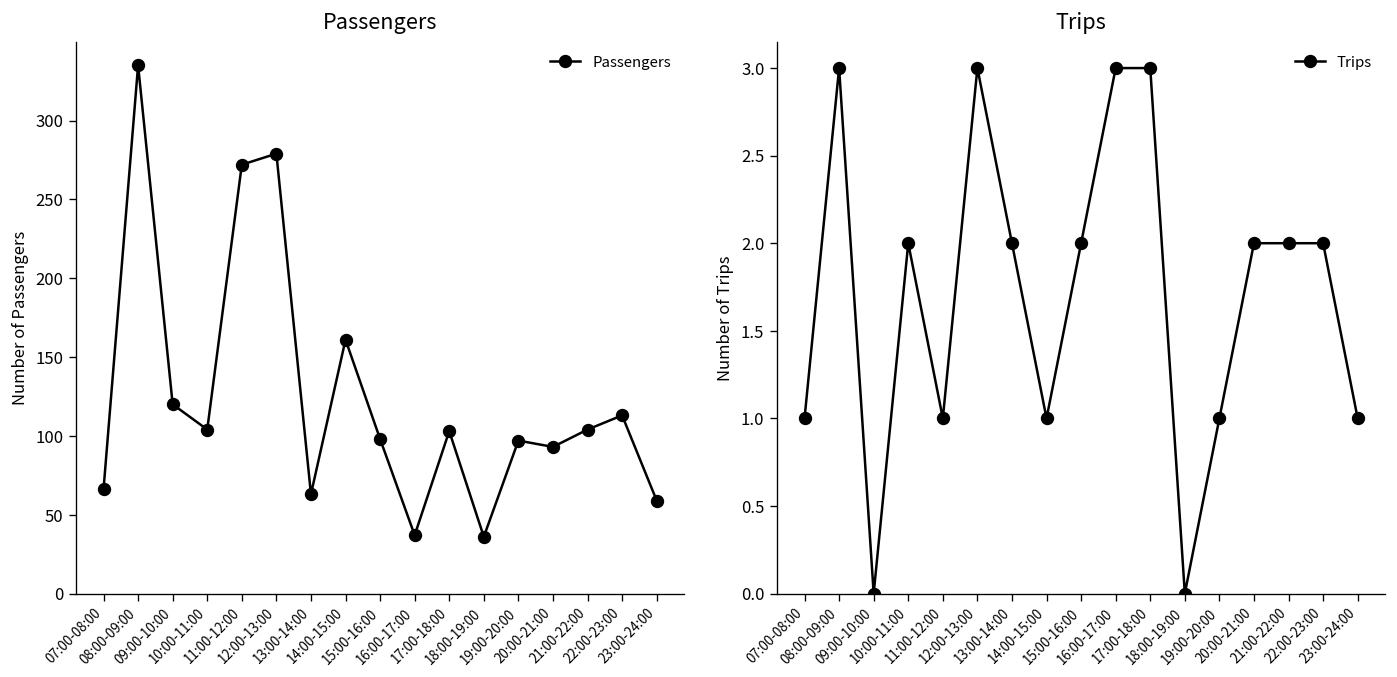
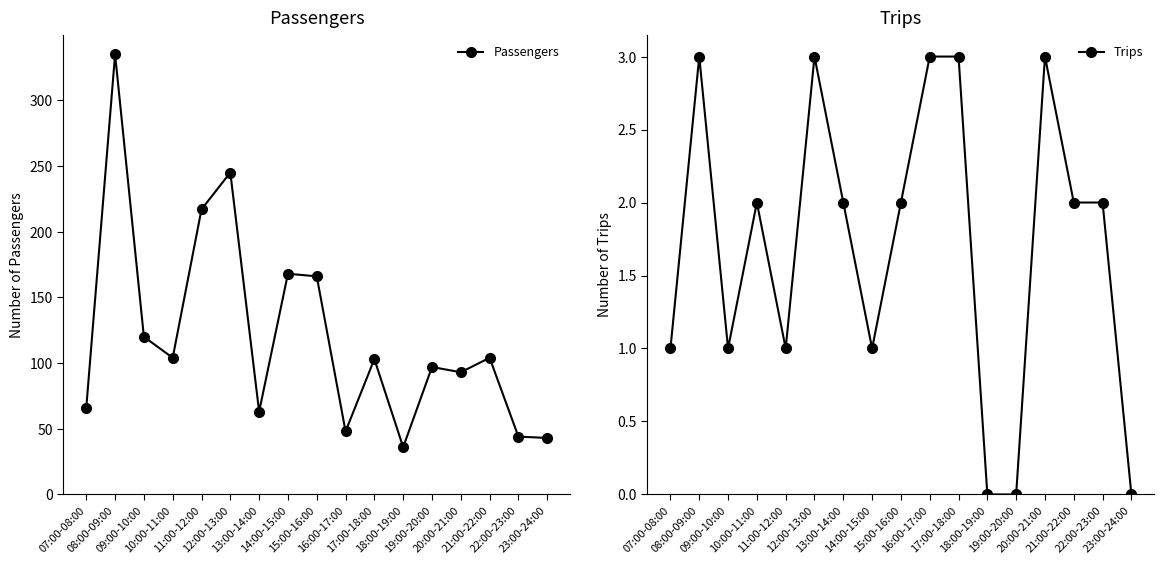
Passengers, 11:00-12:00: 272 -> 217
Passengers, 12:00-13:00: 279 -> 245
Passengers, 14:00-15:00: 161 -> 168
Passengers, 15:00-16:00: 98 -> 166
Passengers, 16:00-17:00: 37 -> 48
Passengers, 22:00-23:00: 113 -> 44
Passengers, 23:00-24:00: 59 -> 43
Trips, 09:00-10:00: 0 -> 1
Trips, 19:00-20:00: 1 -> 0
Trips, 20:00-21:00: 2 -> 3
Trips, 23:00-24:00: 1 -> 0
